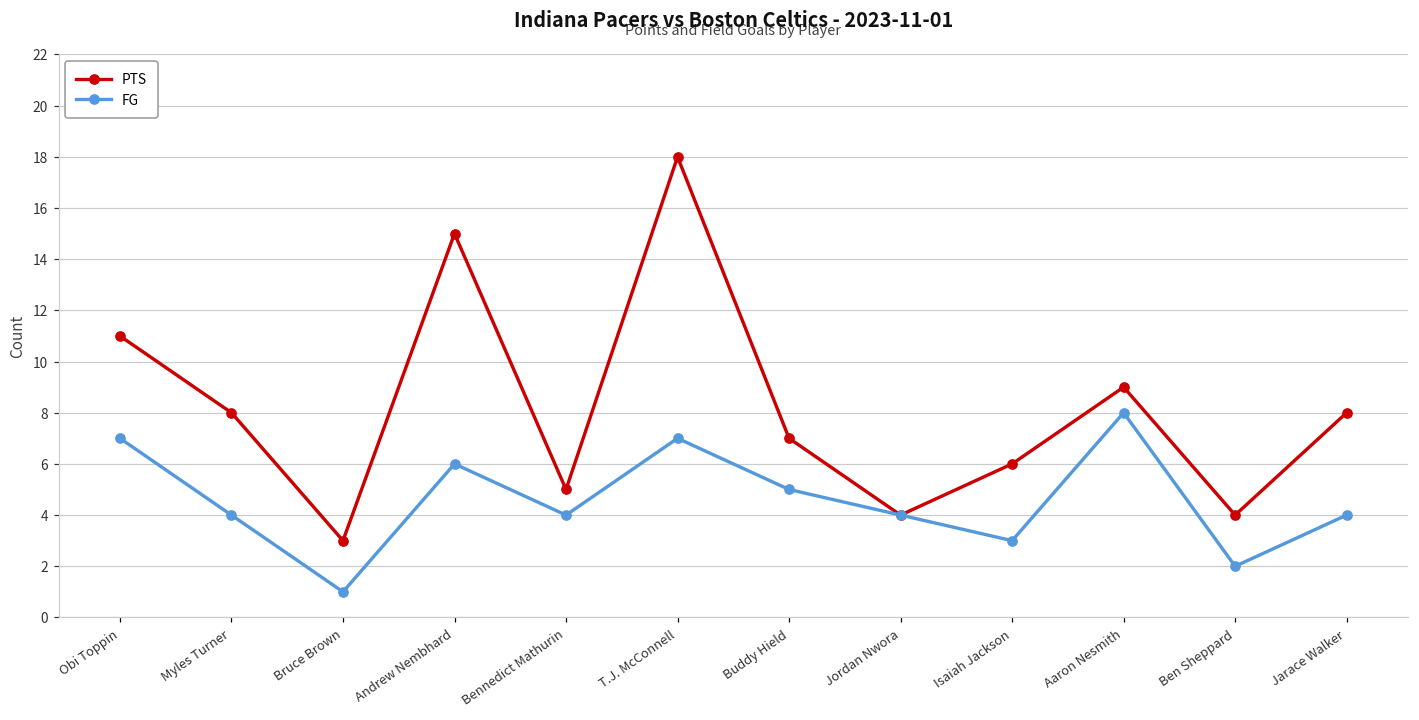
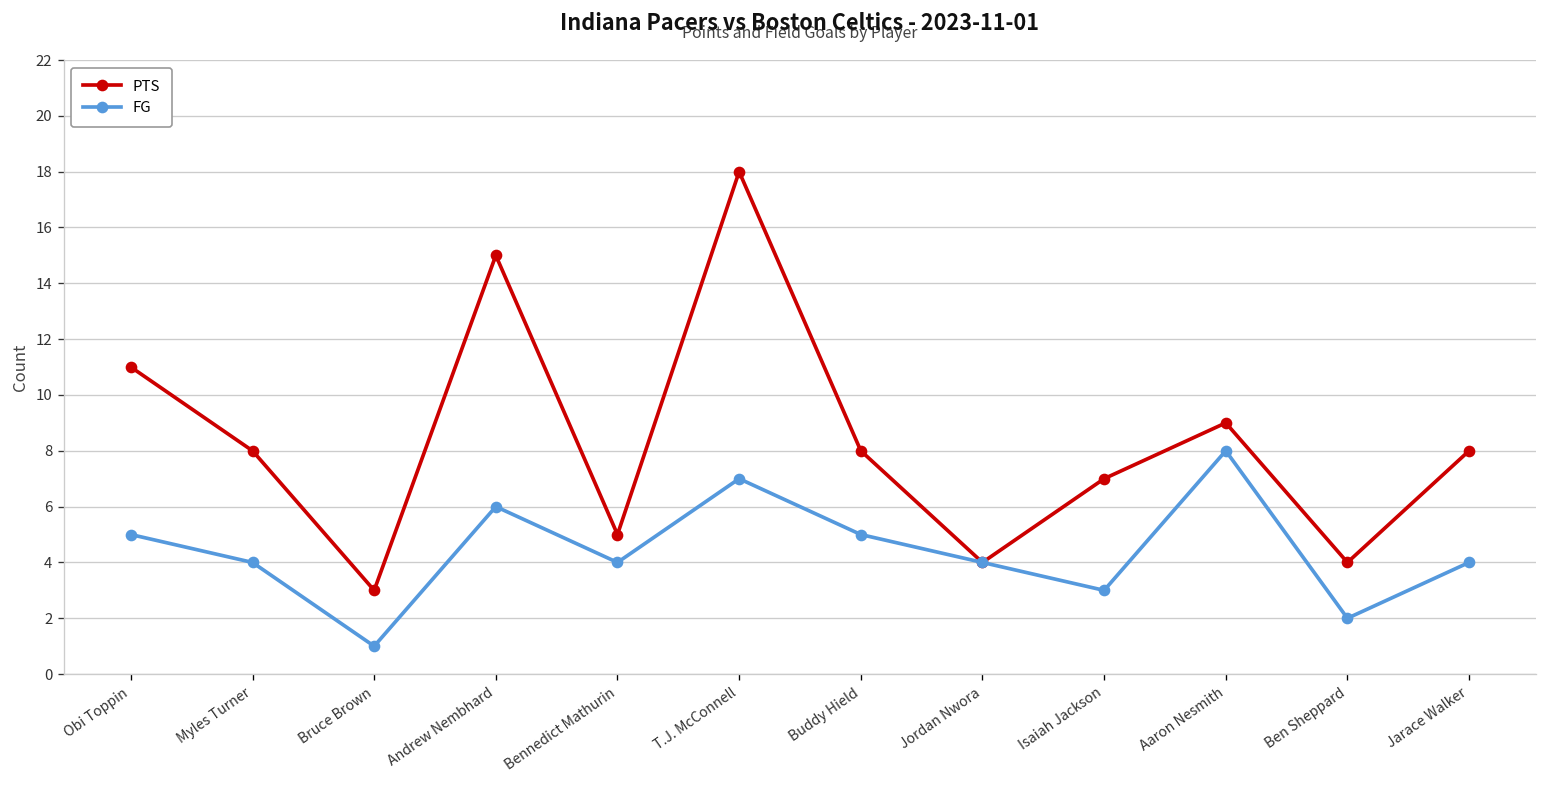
FG, Obi Toppin: 7 -> 5
PTS, Buddy Hield: 7 -> 8
PTS, Isaiah Jackson: 6 -> 7
